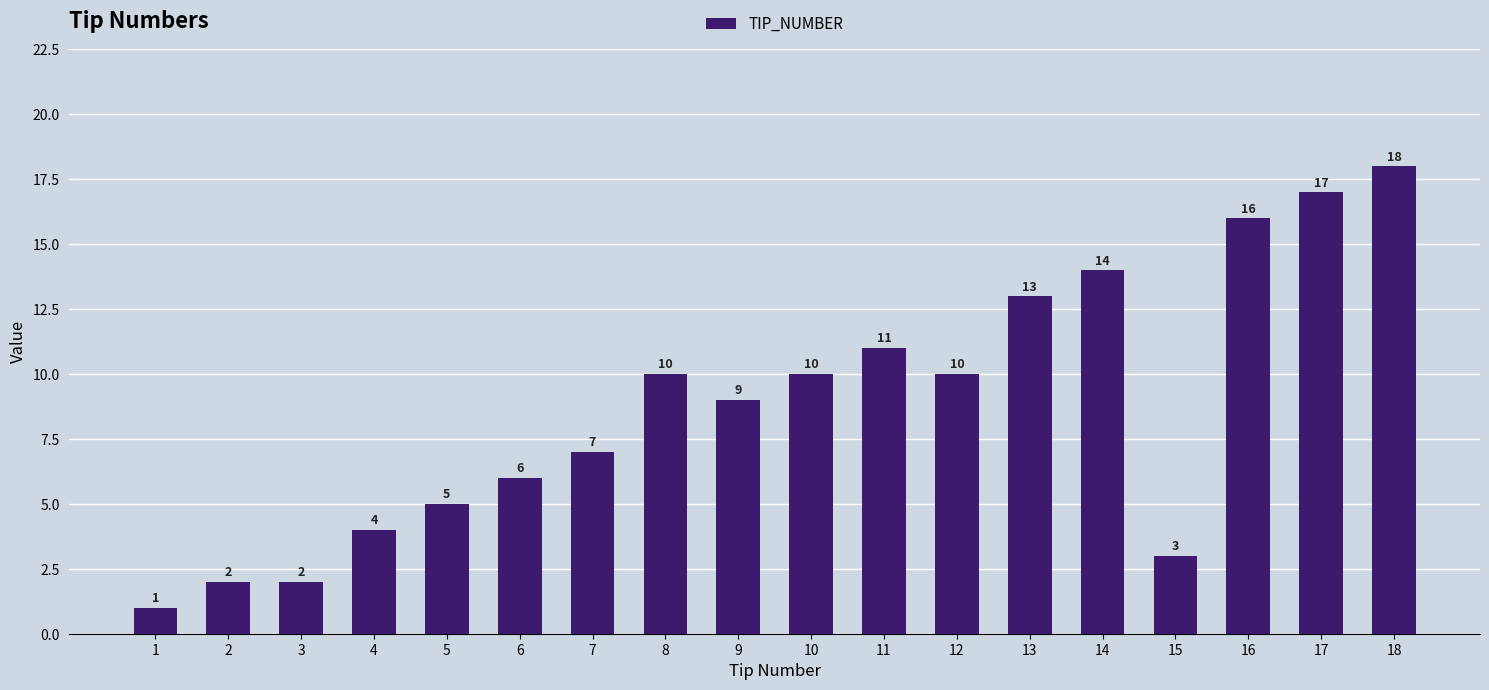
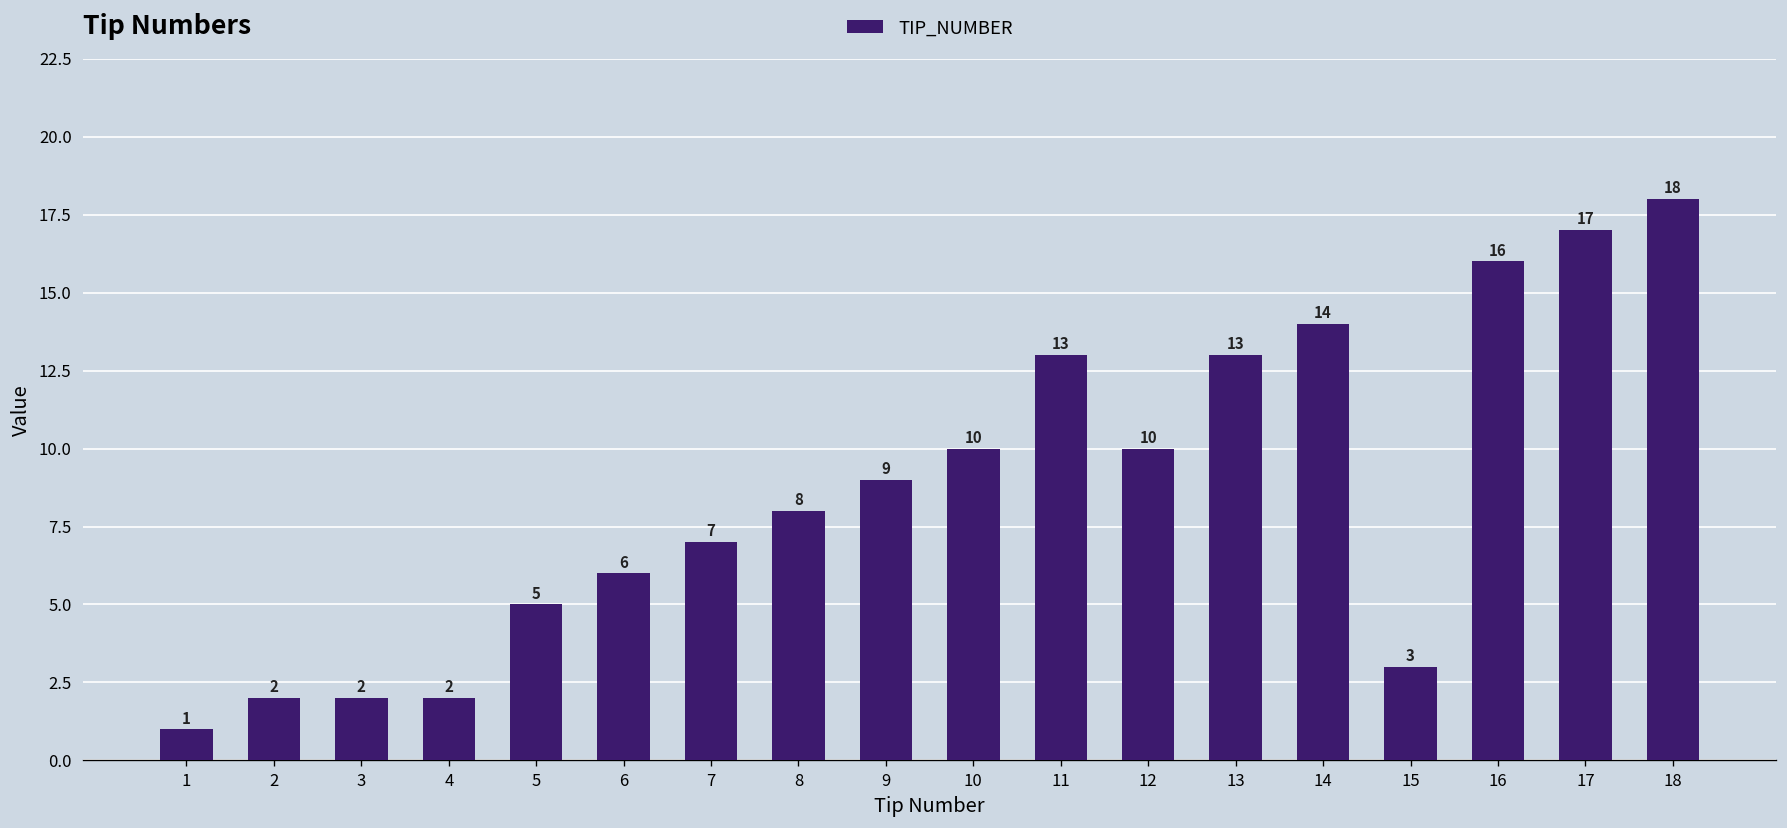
4: 4 -> 2
8: 10 -> 8
11: 11 -> 13
